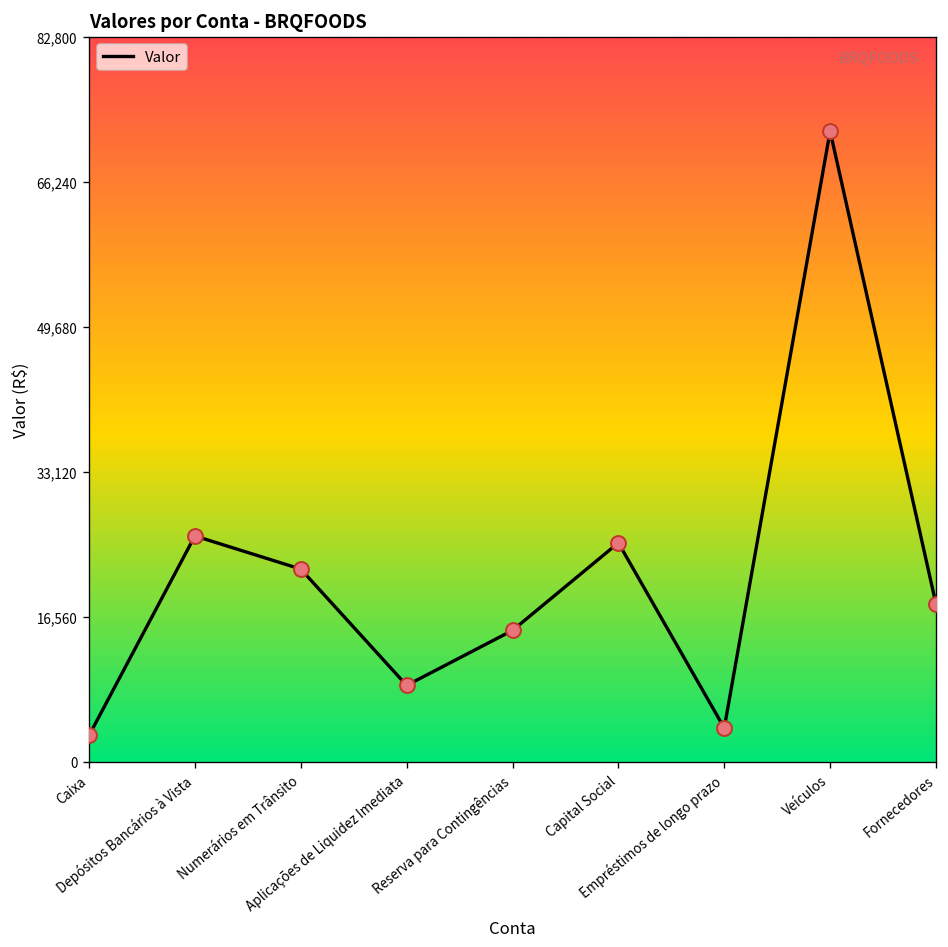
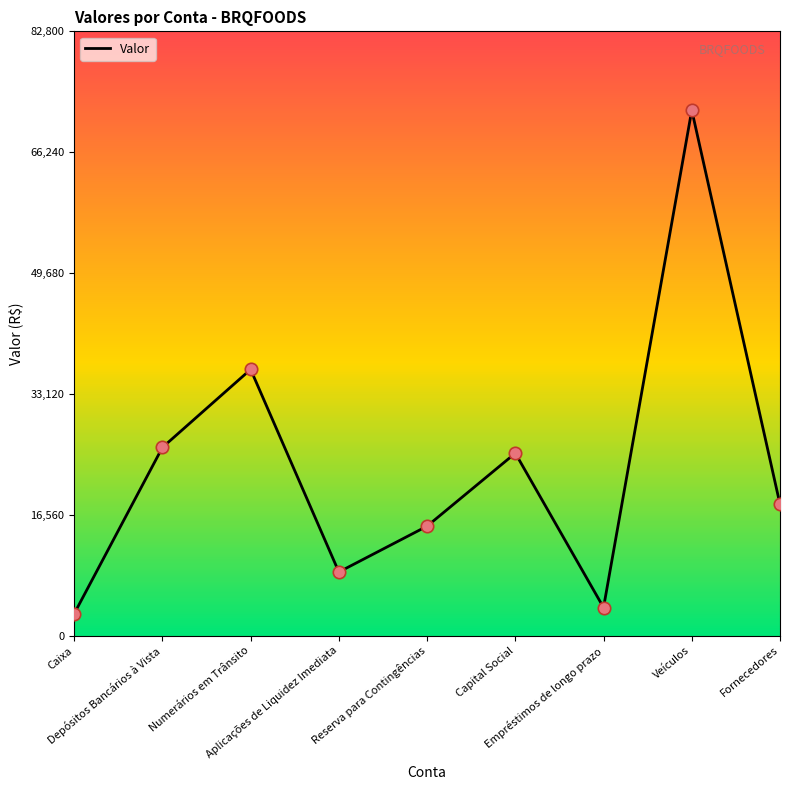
Numerários em Trânsito: 22,000 -> 36,000
